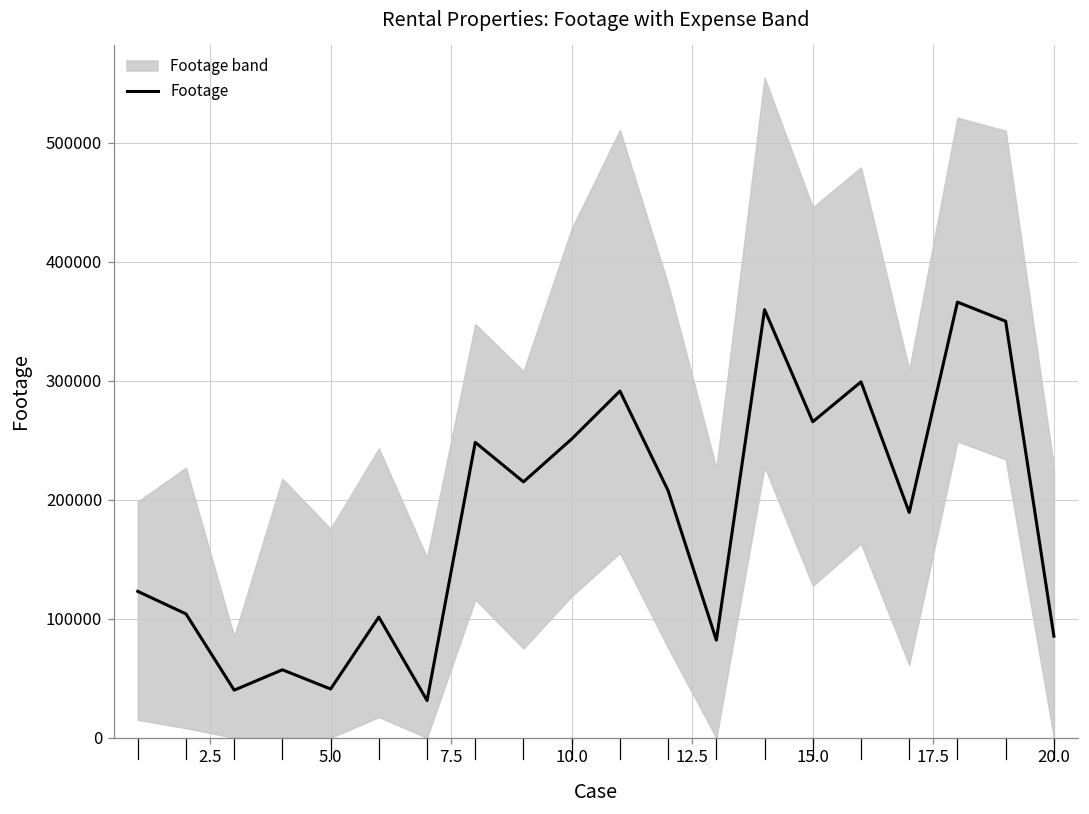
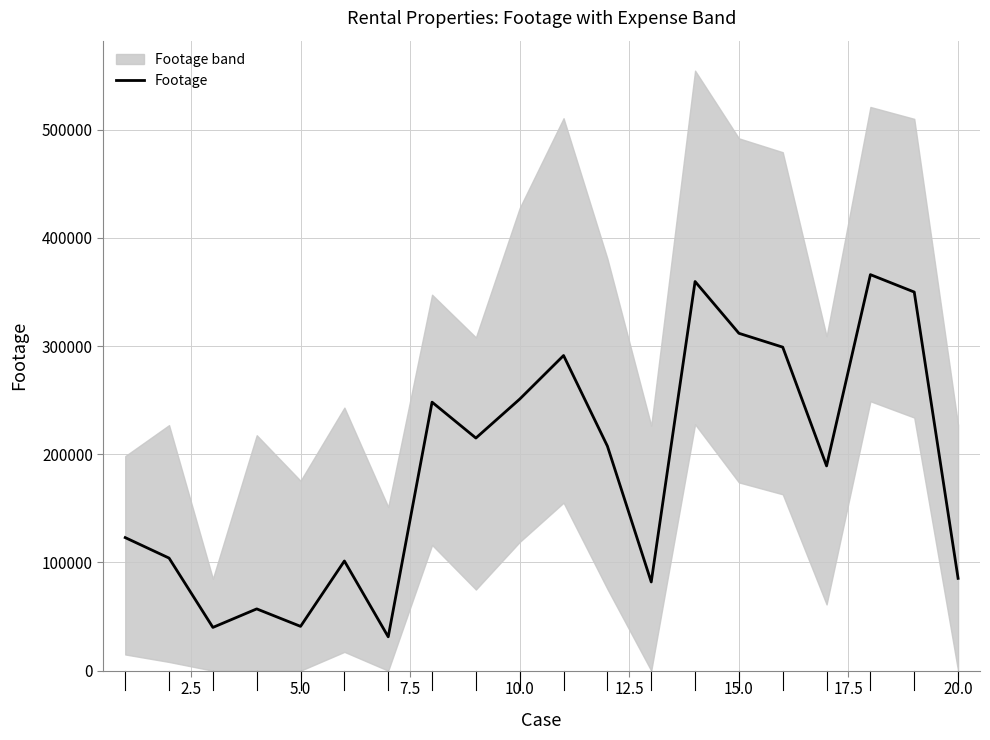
Footage, 15.0: 266000 -> 312000
